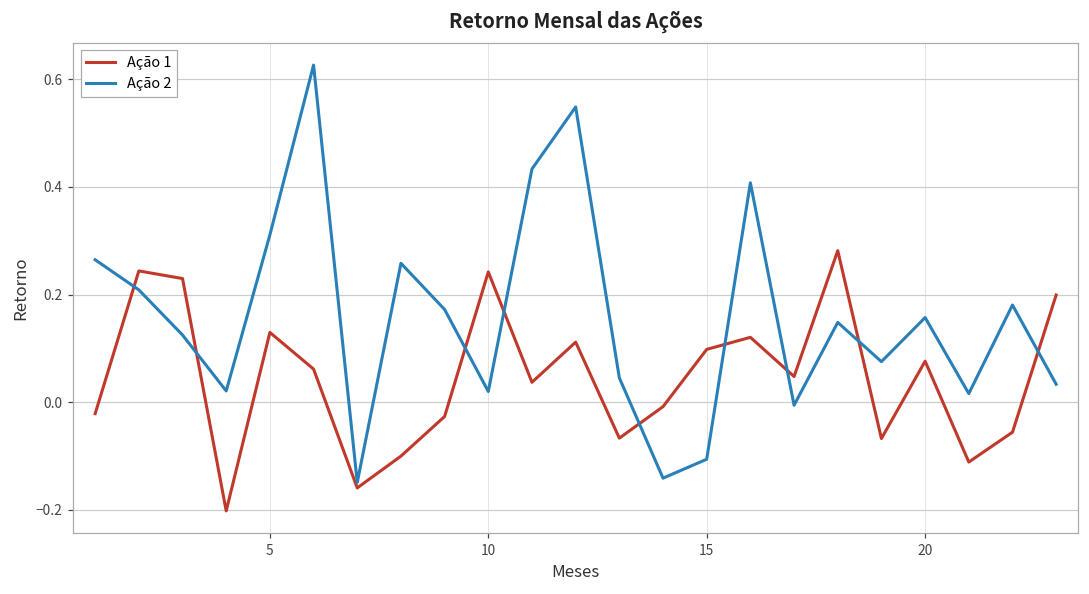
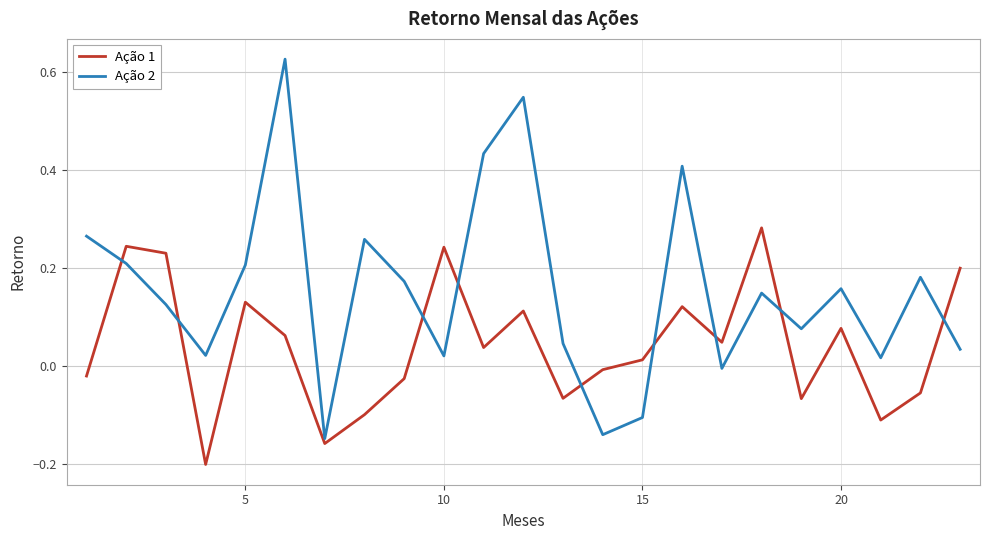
Ação 2, 5: 0.31 -> 0.21
Ação 1, 15: 0.10 -> 0.01
